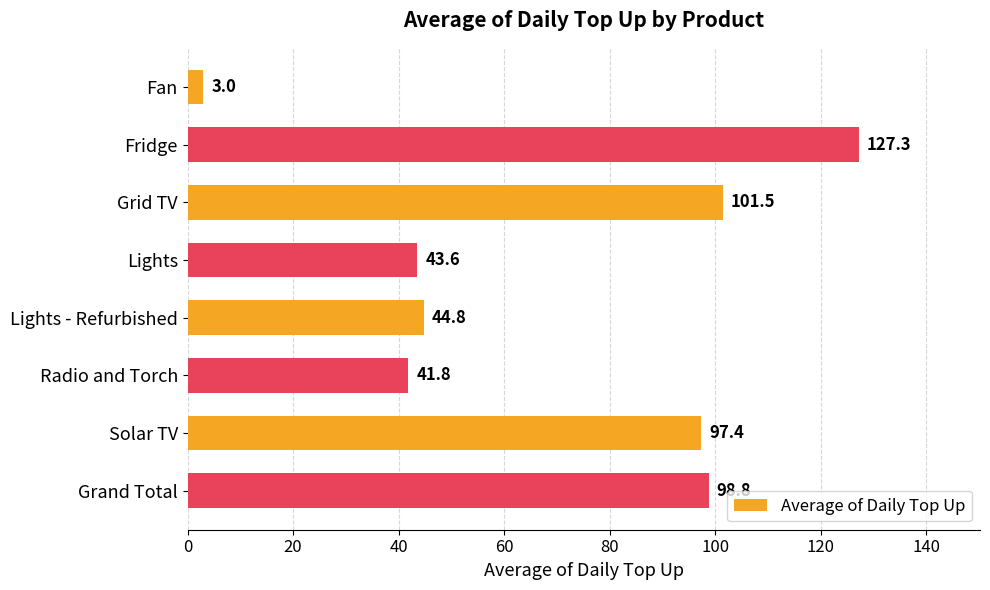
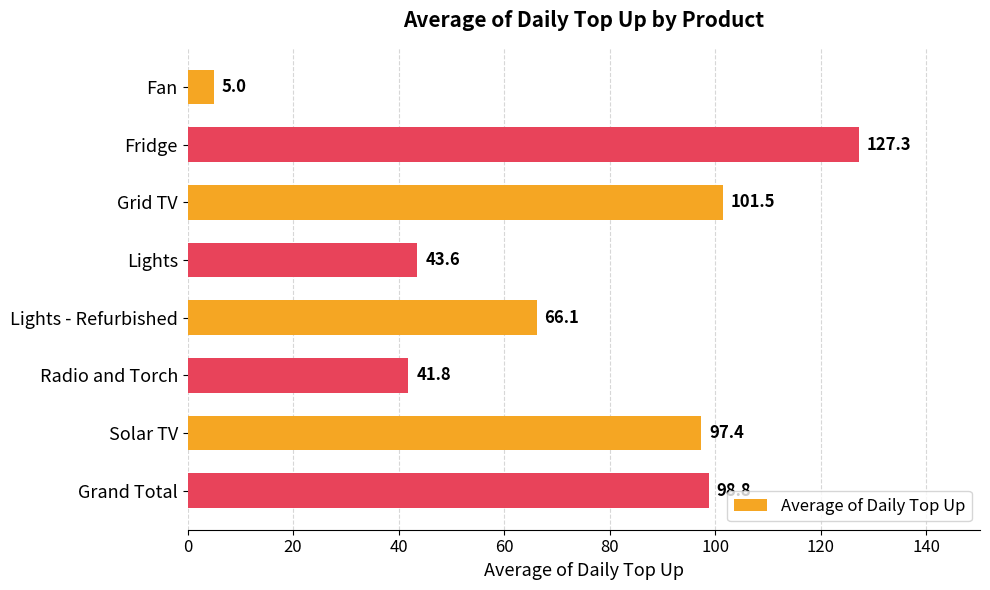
Fan: 3.0 -> 5.0
Lights - Refurbished: 44.8 -> 66.1
